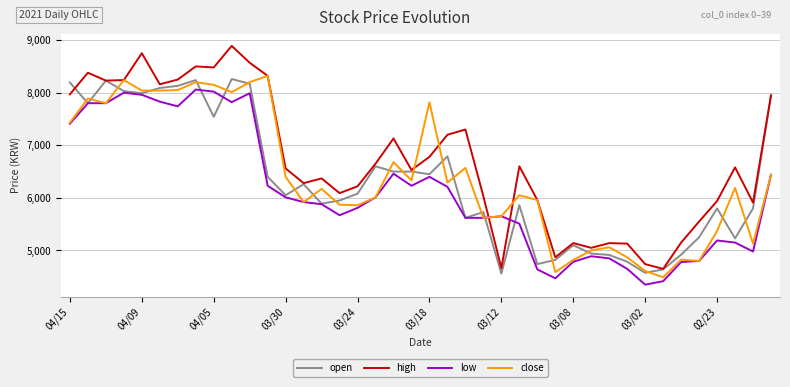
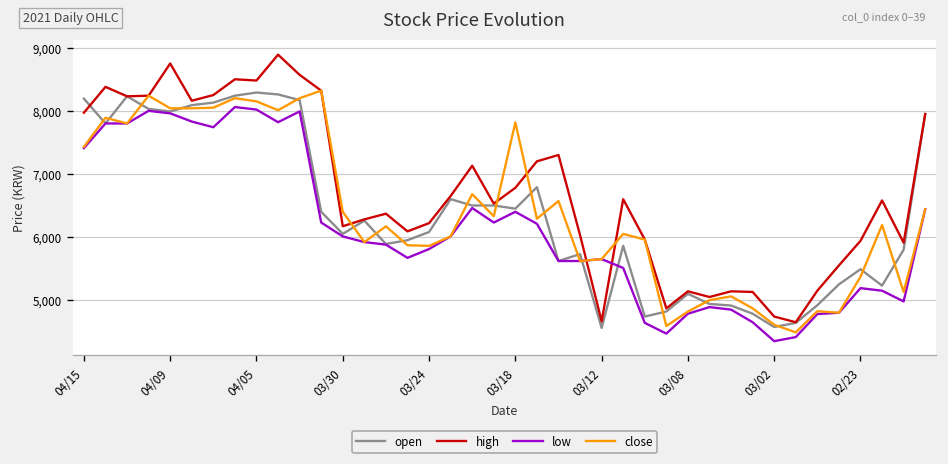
open, 04/05: 7,500 -> 8,300
high, 03/30: 6,600 -> 6,200
open, 02/23: 5,800 -> 5,500
